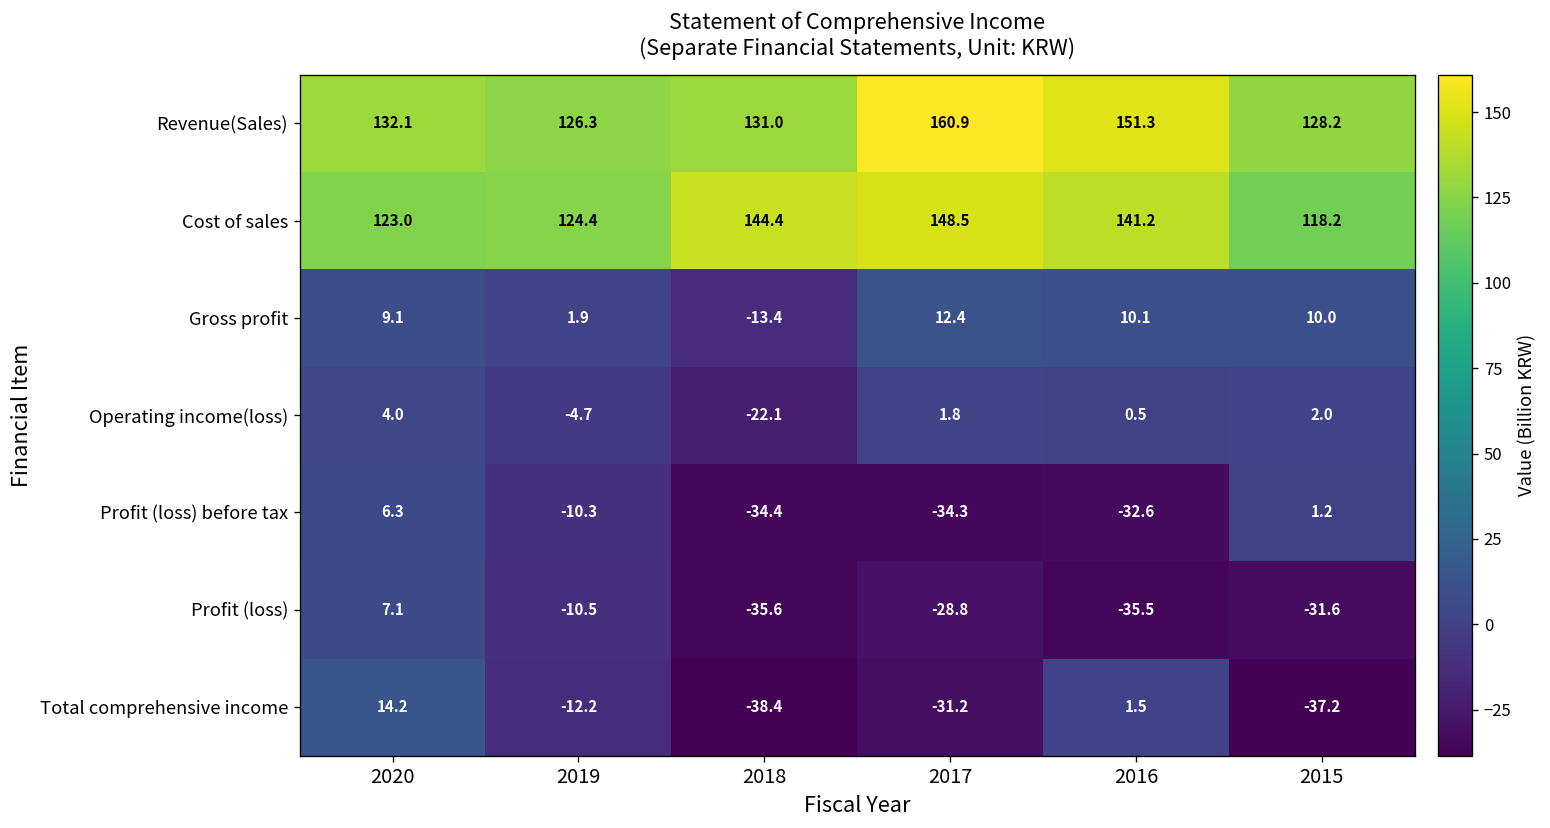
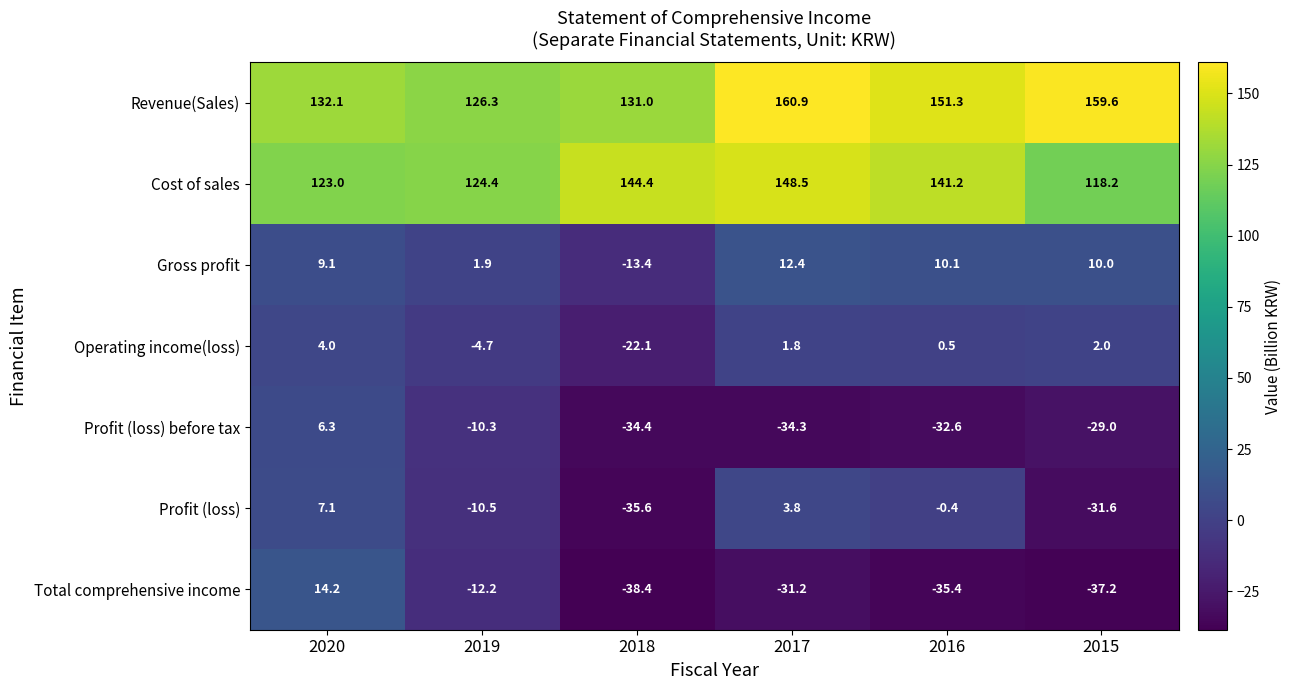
Revenue(Sales), 2015: 128.2 -> 159.6
Profit (loss) before tax, 2015: 1.2 -> -29.0
Profit (loss), 2017: -28.8 -> 3.8
Profit (loss), 2016: -35.5 -> -0.4
Total comprehensive income, 2016: 1.5 -> -35.4
